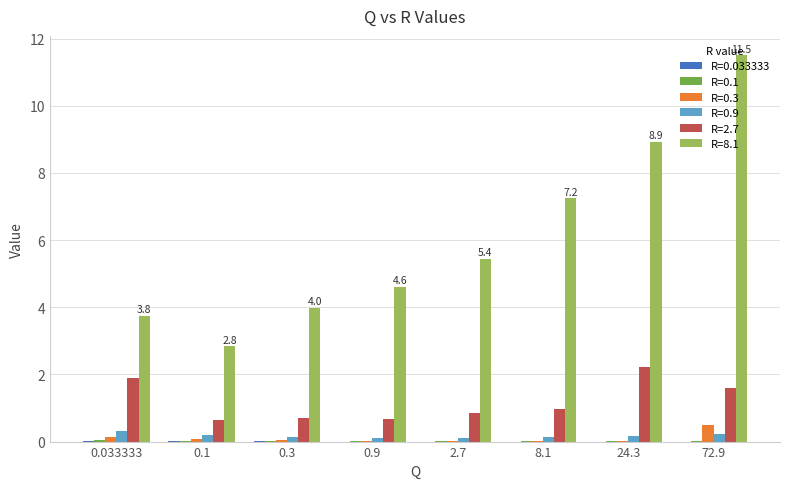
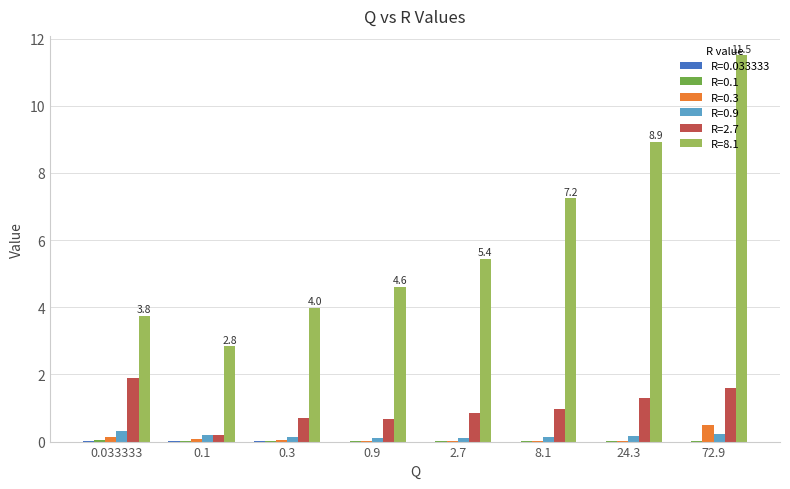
R=2.7, 0.1: 0.6 -> 0.2
R=2.7, 24.3: 2.2 -> 1.3
